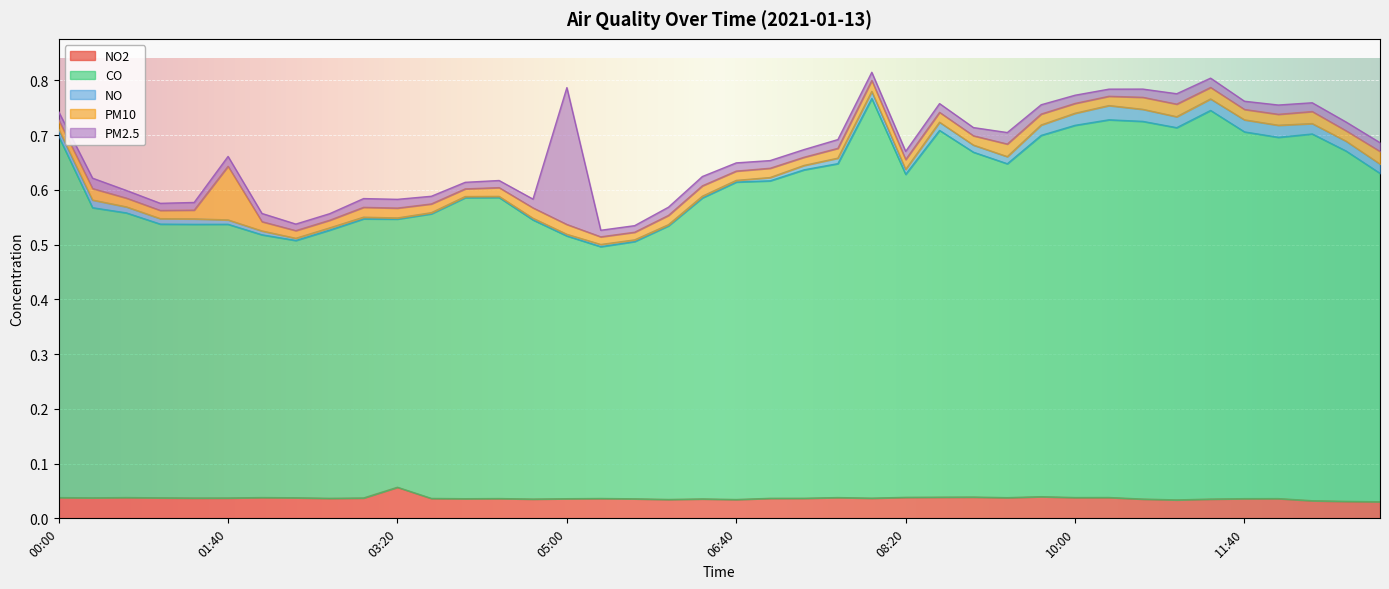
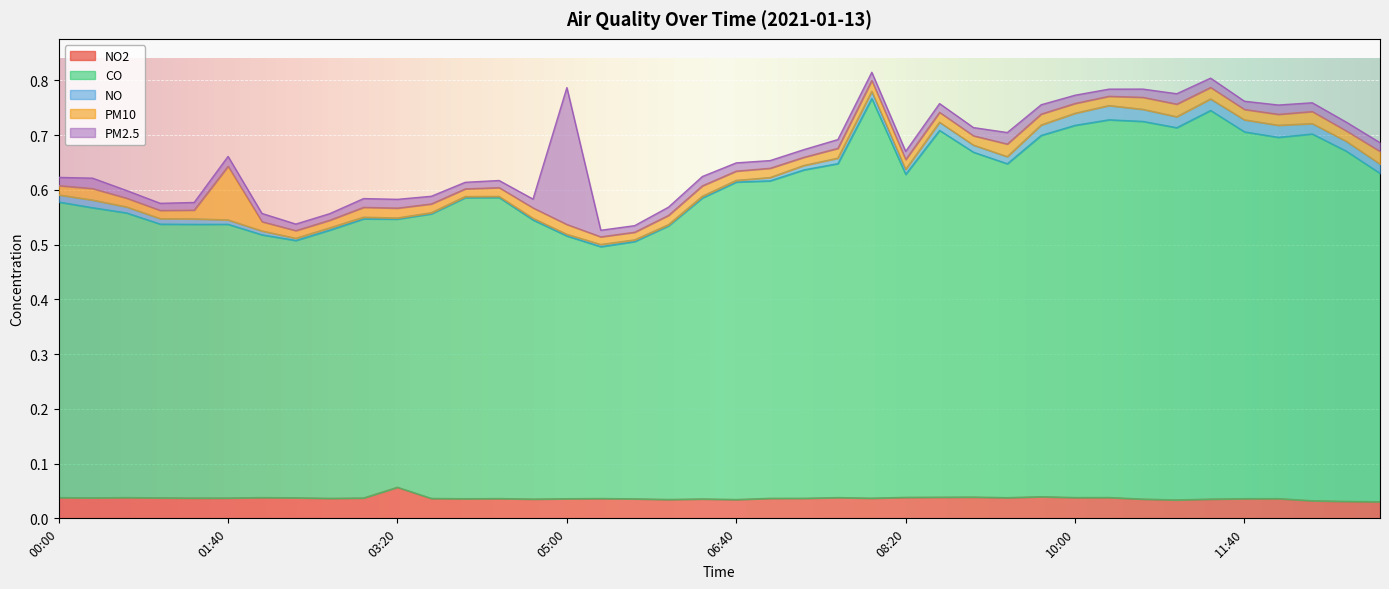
CO, 00:00: 0.66 -> 0.54
